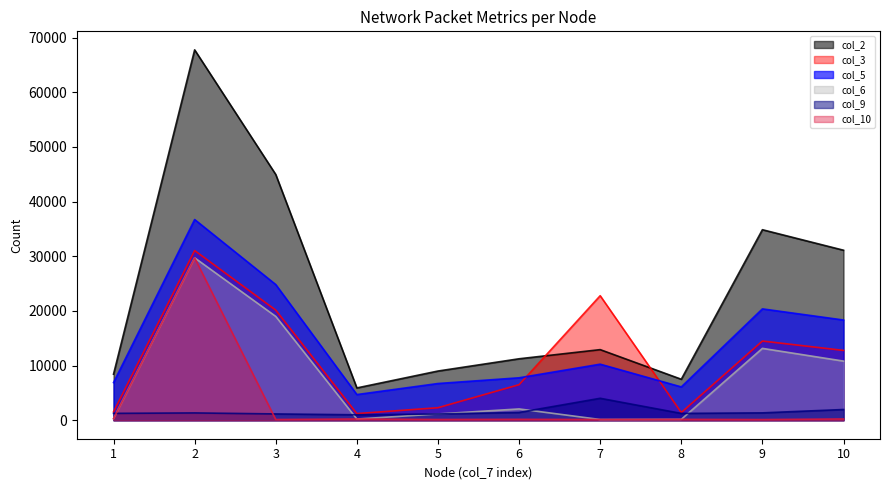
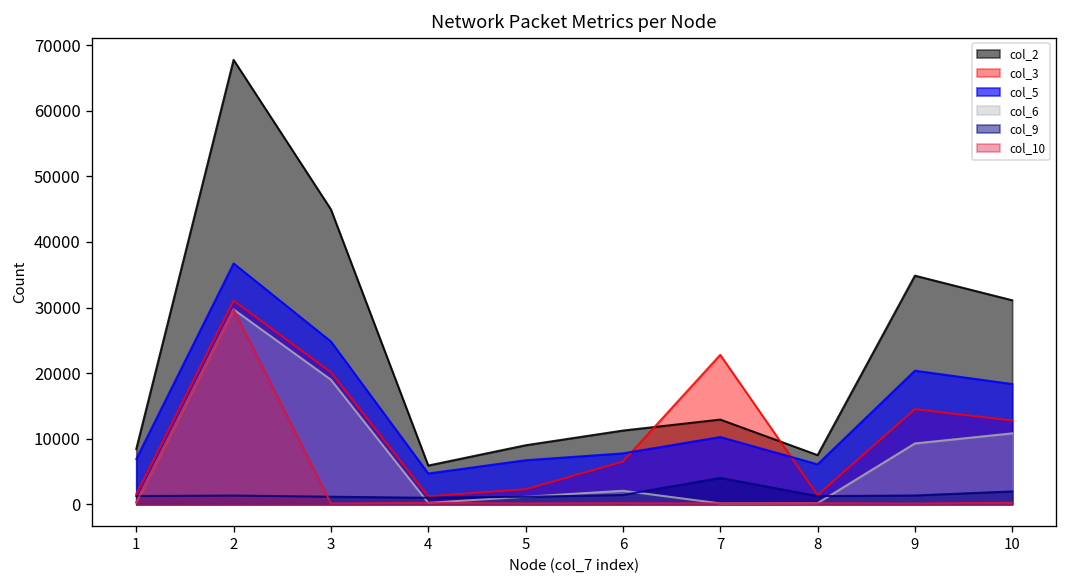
col_6, 9: 13000 -> 9000
